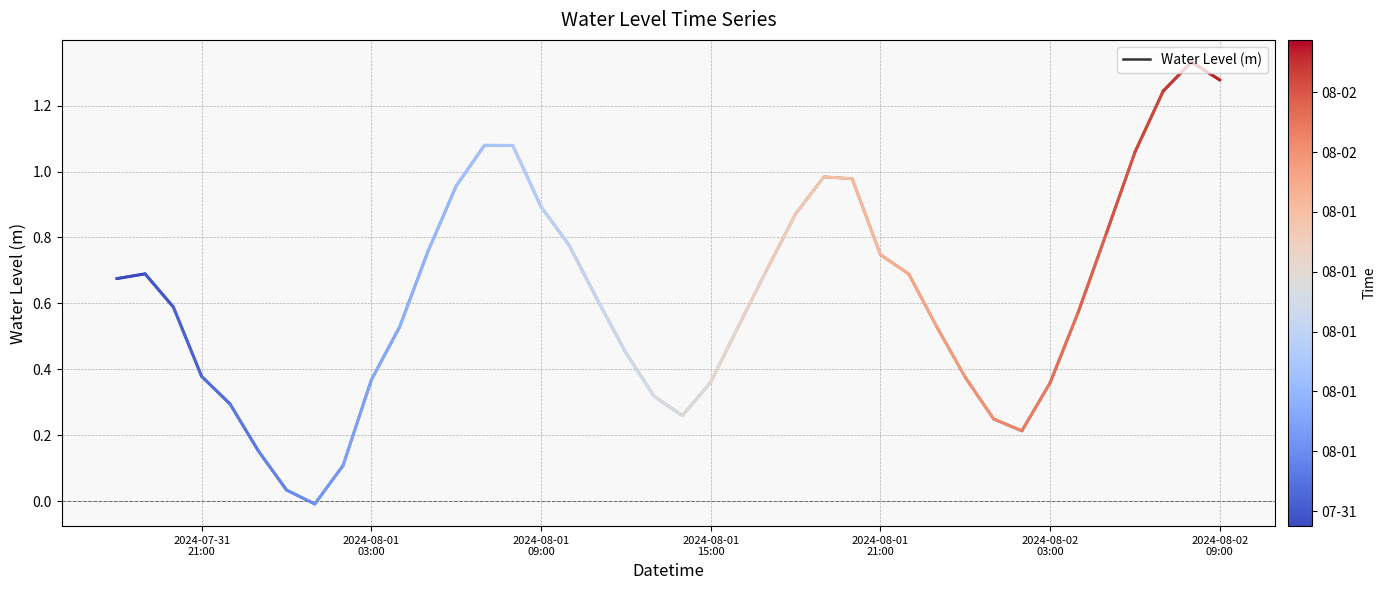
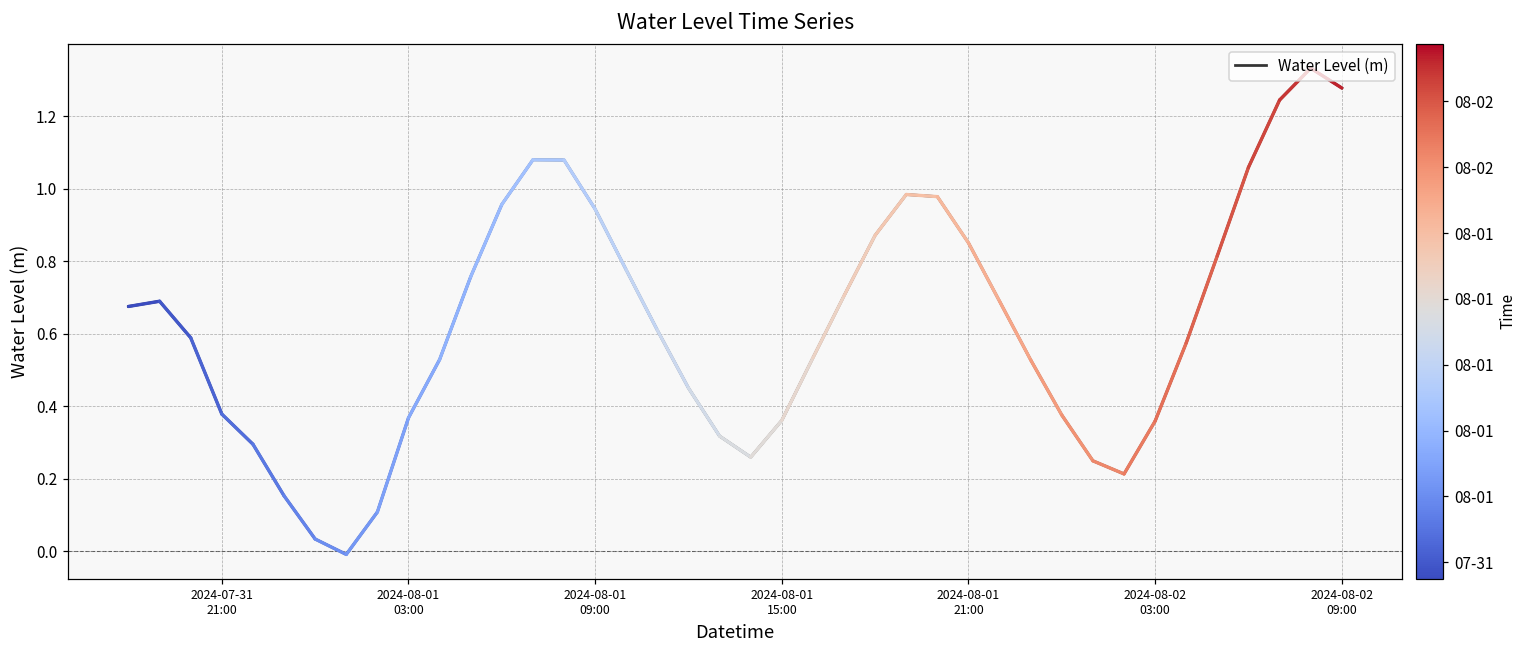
Water Level (m), 2024-08-01 09:00: 0.89 -> 0.94
Water Level (m), 2024-08-01 21:00: 0.75 -> 0.85
